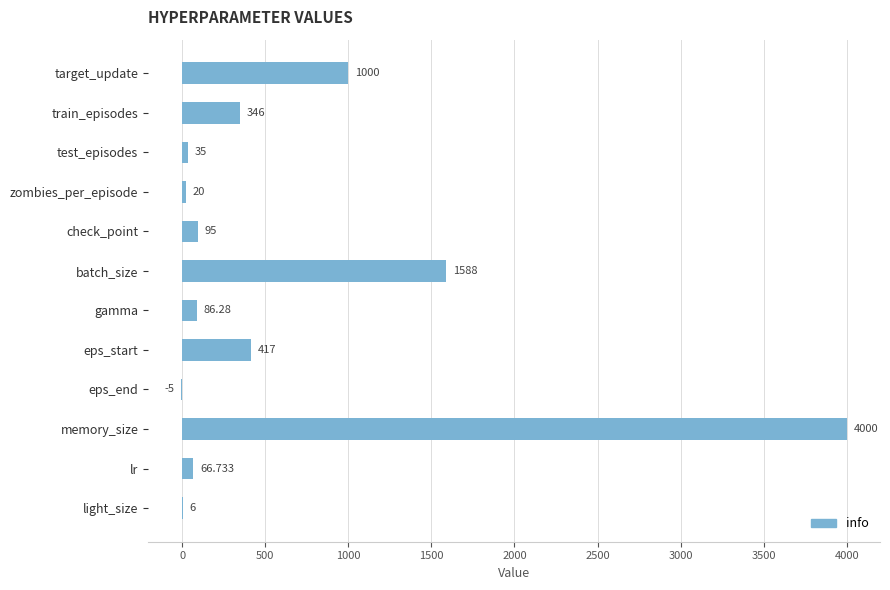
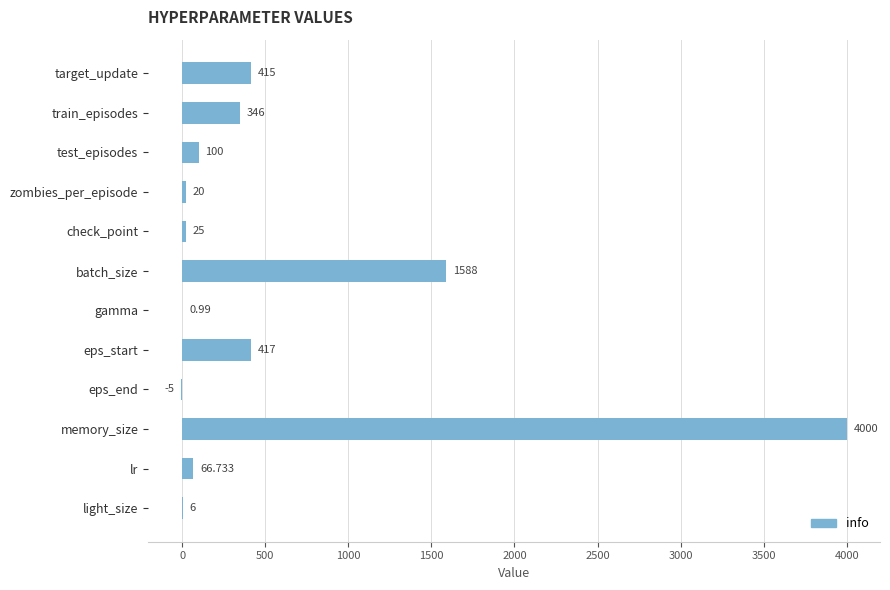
target_update: 1000 -> 415
test_episodes: 35 -> 100
check_point: 95 -> 25
gamma: 86.28 -> 0.99
